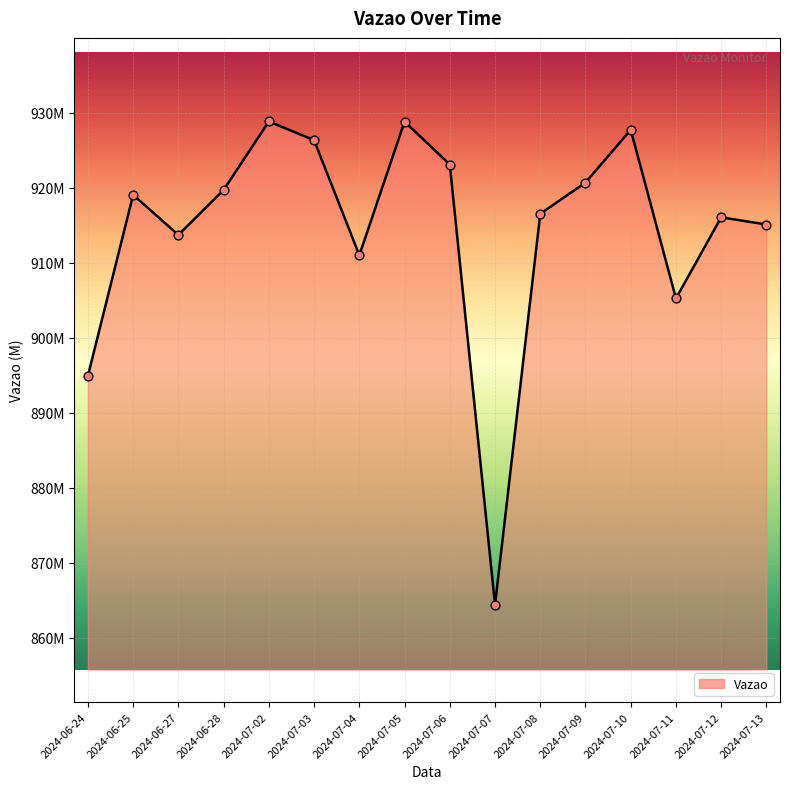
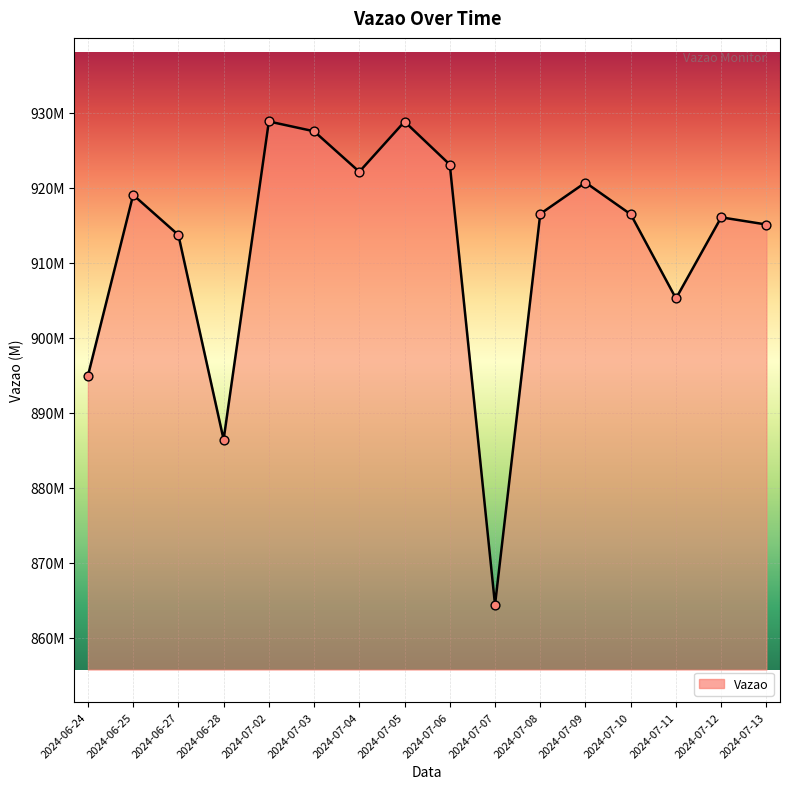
2024-06-28: 920000000 -> 886000000
2024-07-03: 926000000 -> 928000000
2024-07-04: 911000000 -> 922000000
2024-07-10: 928000000 -> 916000000
